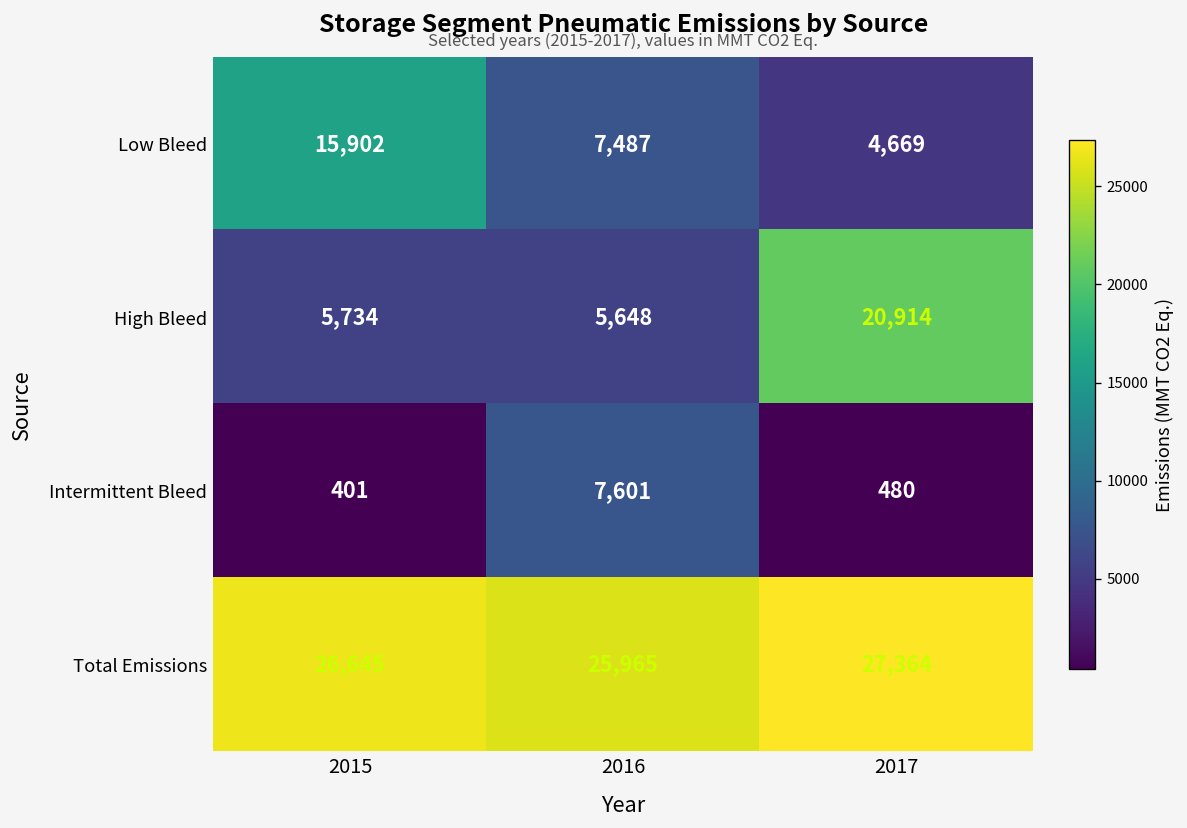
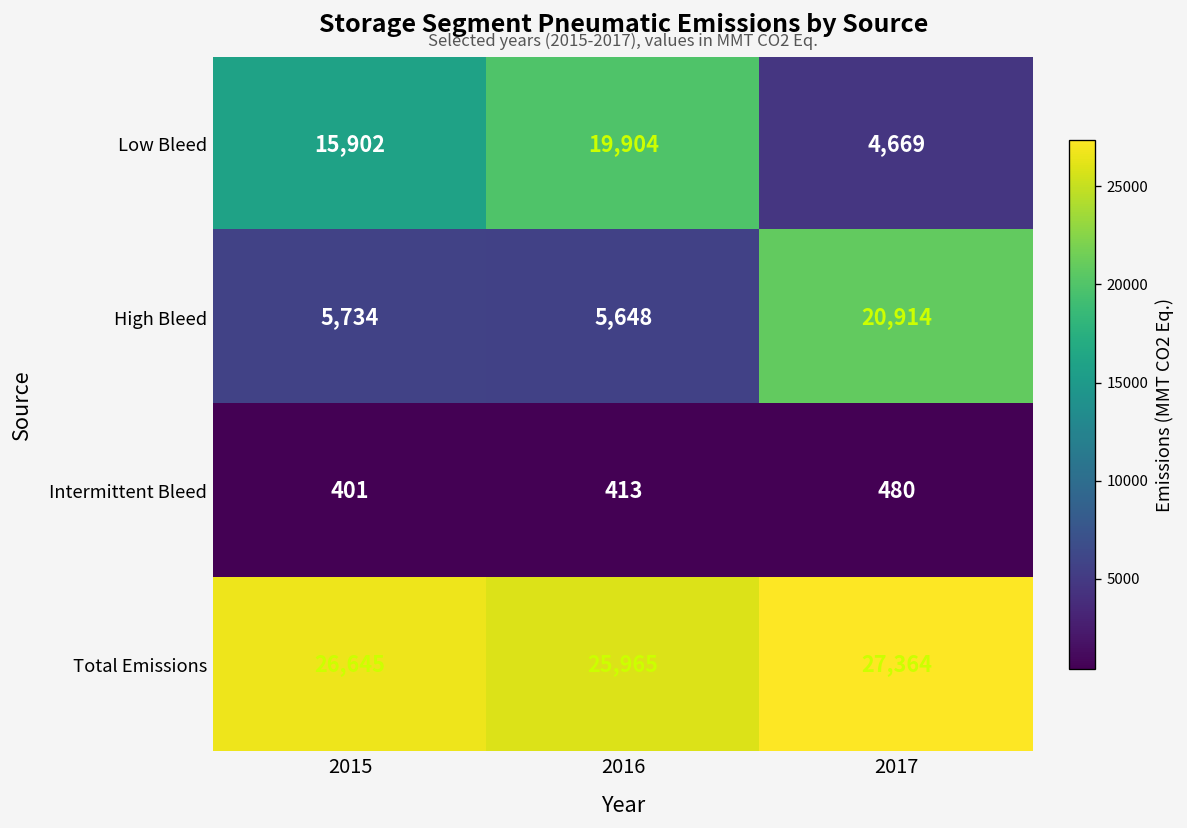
Low Bleed, 2016: 7,487 -> 19,904
Intermittent Bleed, 2016: 7,601 -> 413
